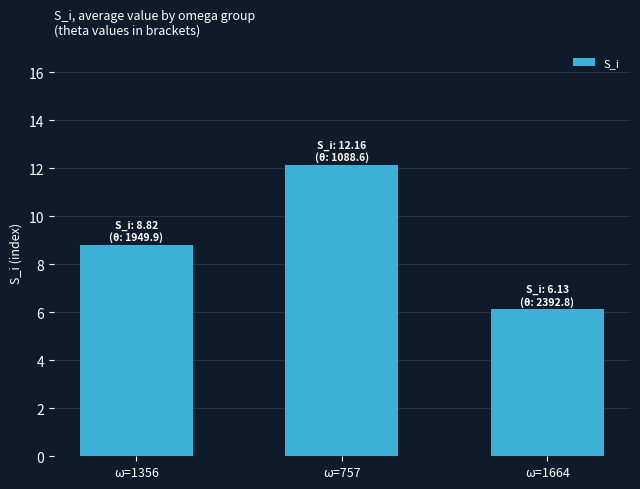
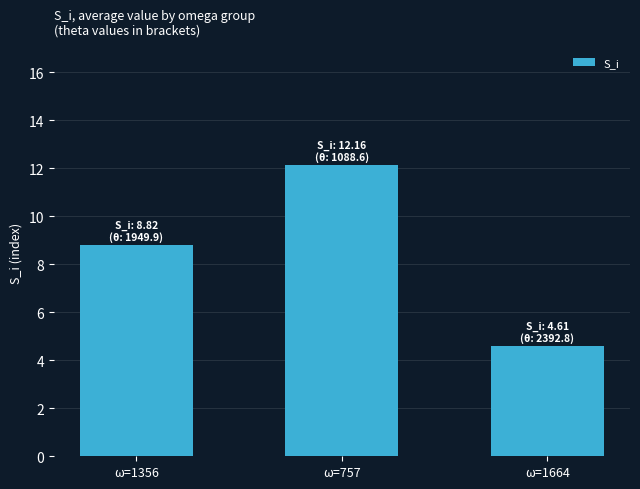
ω=1664: 6.13 -> 4.61
